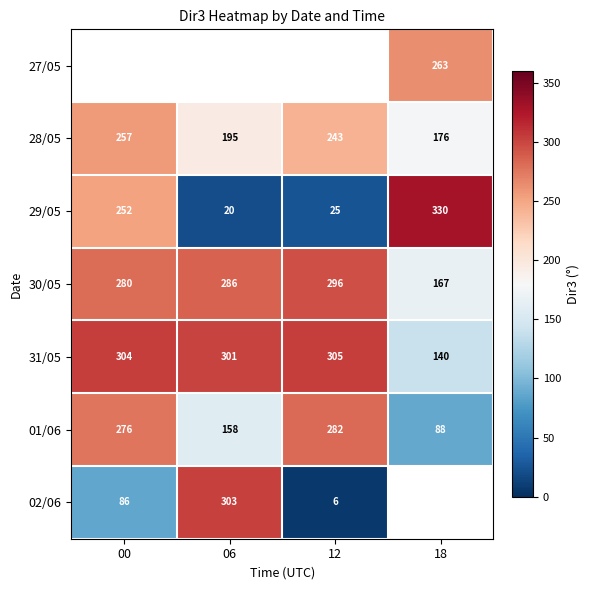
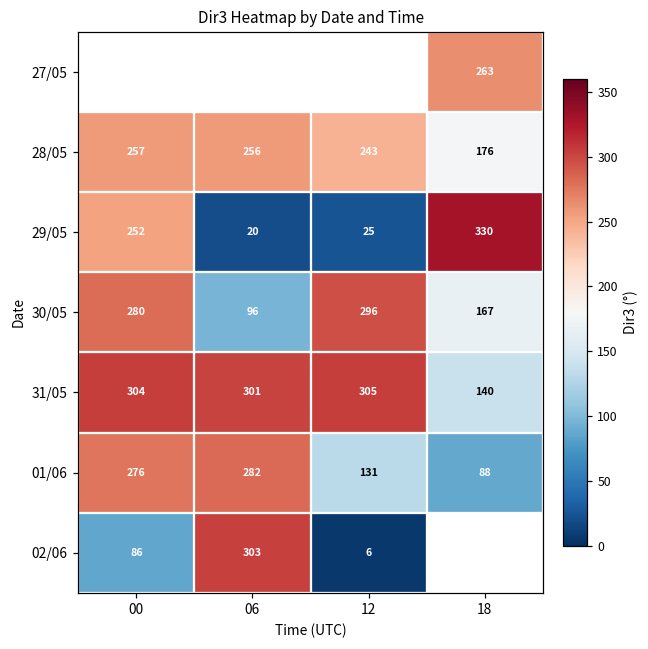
28/05, 06: 195 -> 256
30/05, 06: 286 -> 96
01/06, 06: 158 -> 282
01/06, 12: 282 -> 131
